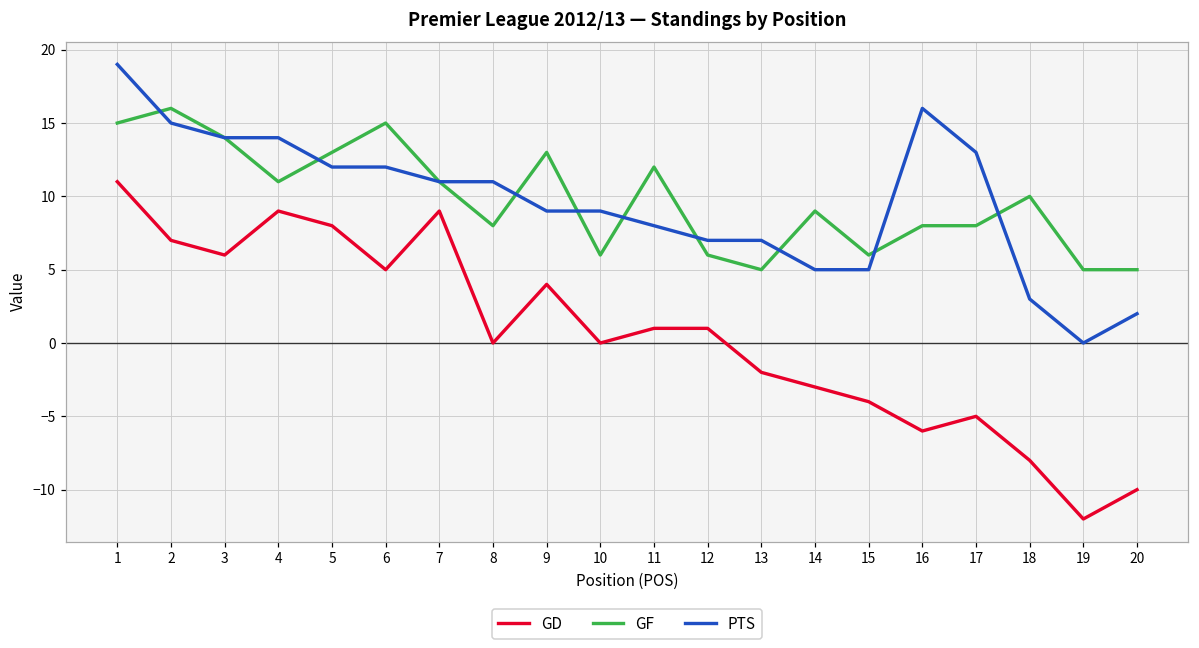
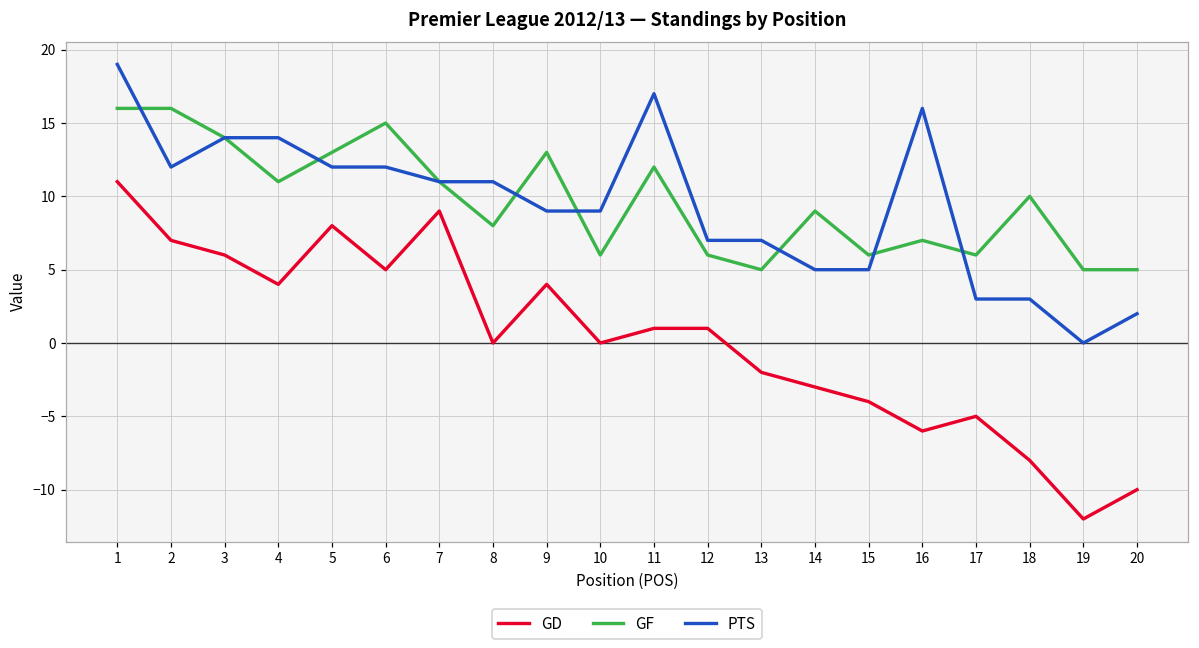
GF, 1: 15 -> 16
PTS, 2: 15 -> 12
GD, 4: 9 -> 4
PTS, 11: 8 -> 17
GF, 16: 8 -> 7
GF, 17: 8 -> 6
PTS, 17: 13 -> 3
